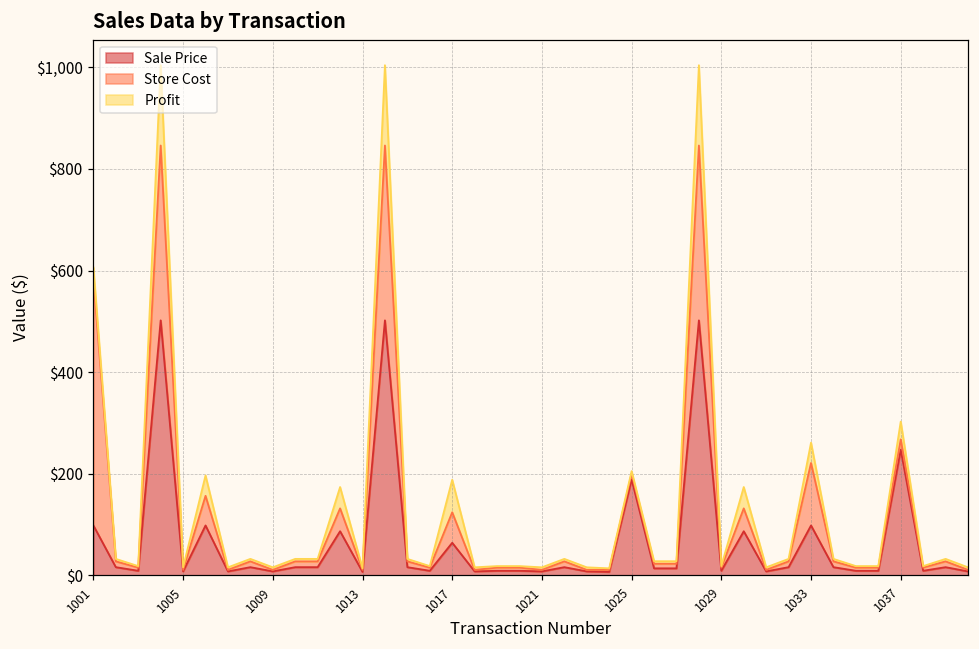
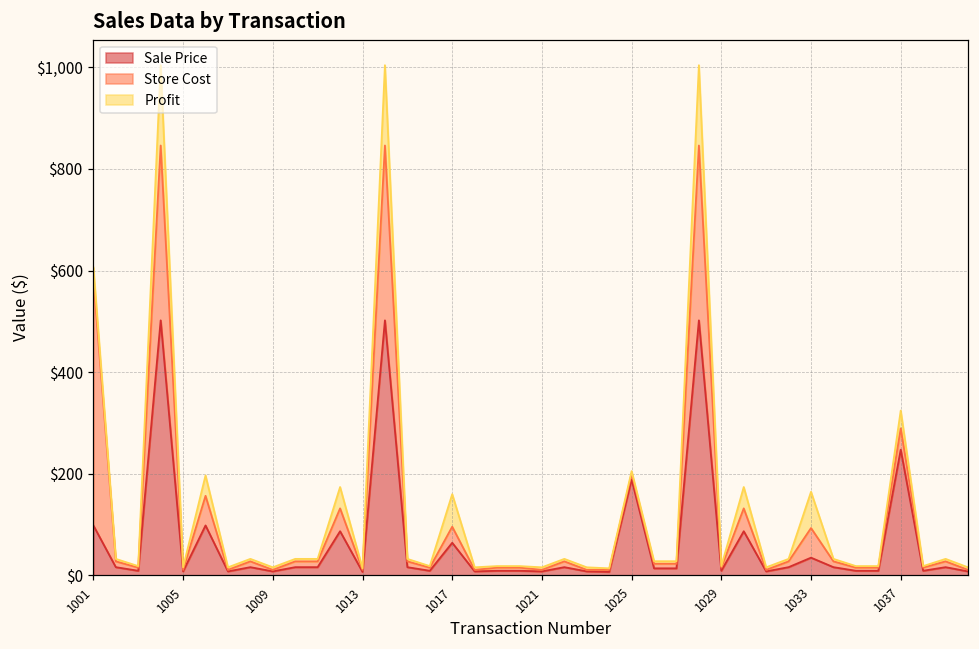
Store Cost, 1017: $60 -> $30
Sale Price, 1033: $100 -> $40
Store Cost, 1033: $120 -> $60
Profit, 1033: $40 -> $70
Store Cost, 1037: $20 -> $40
